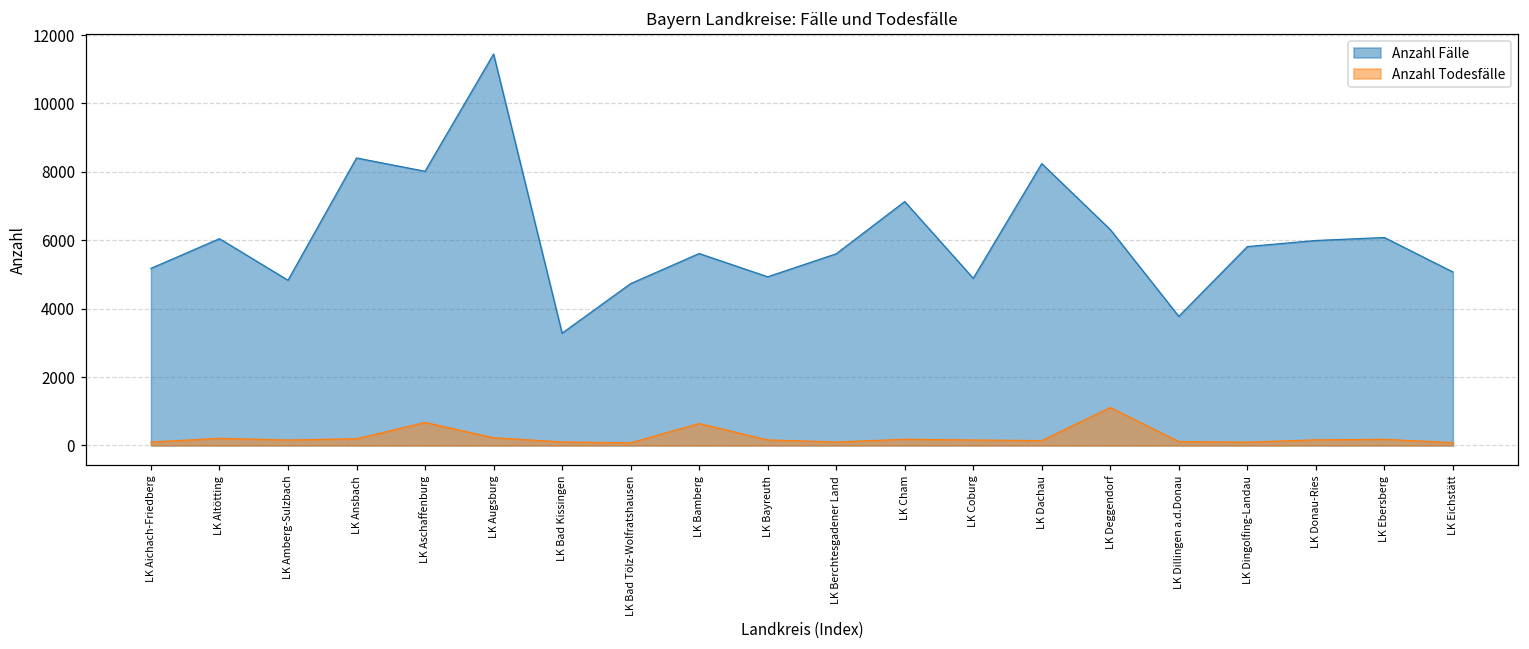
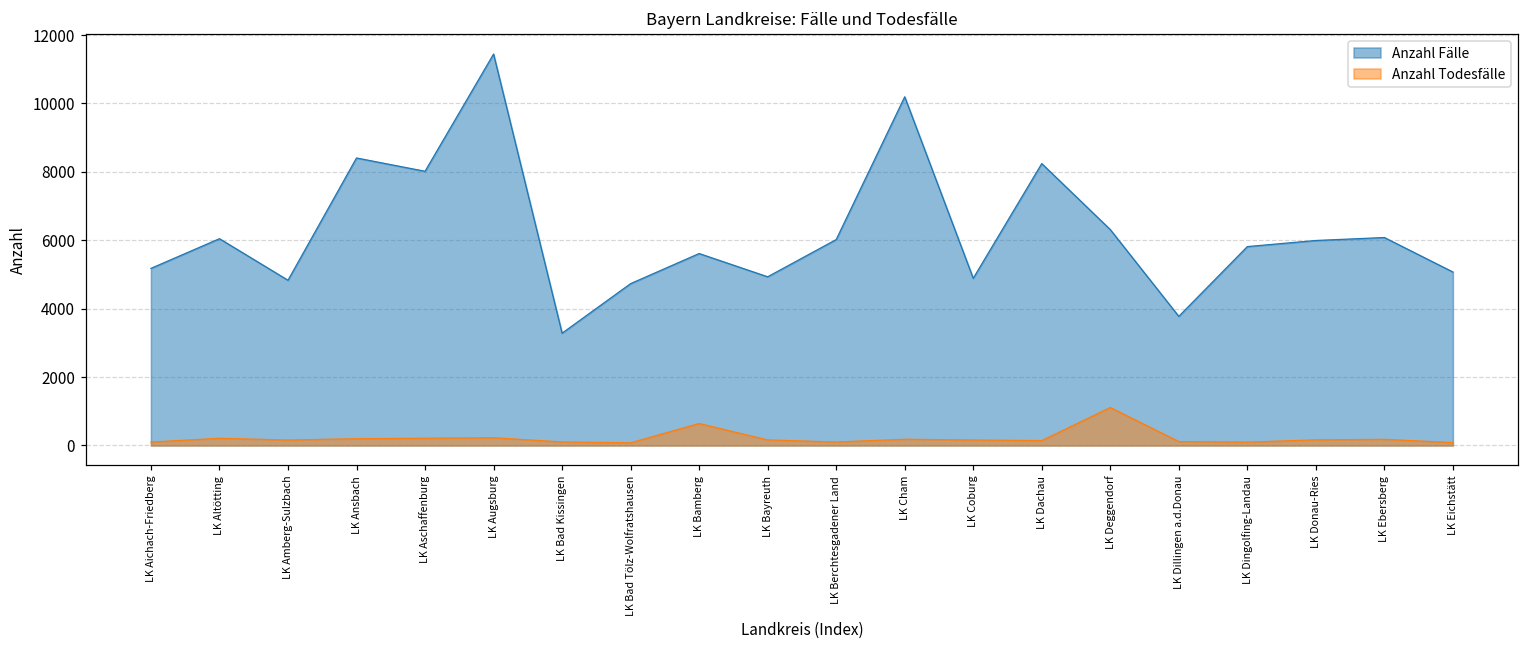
Anzahl Todesfälle, LK Aschaffenburg: 700 -> 200
Anzahl Fälle, LK Berchtesgadener Land: 5600 -> 6000
Anzahl Fälle, LK Cham: 7100 -> 10200
